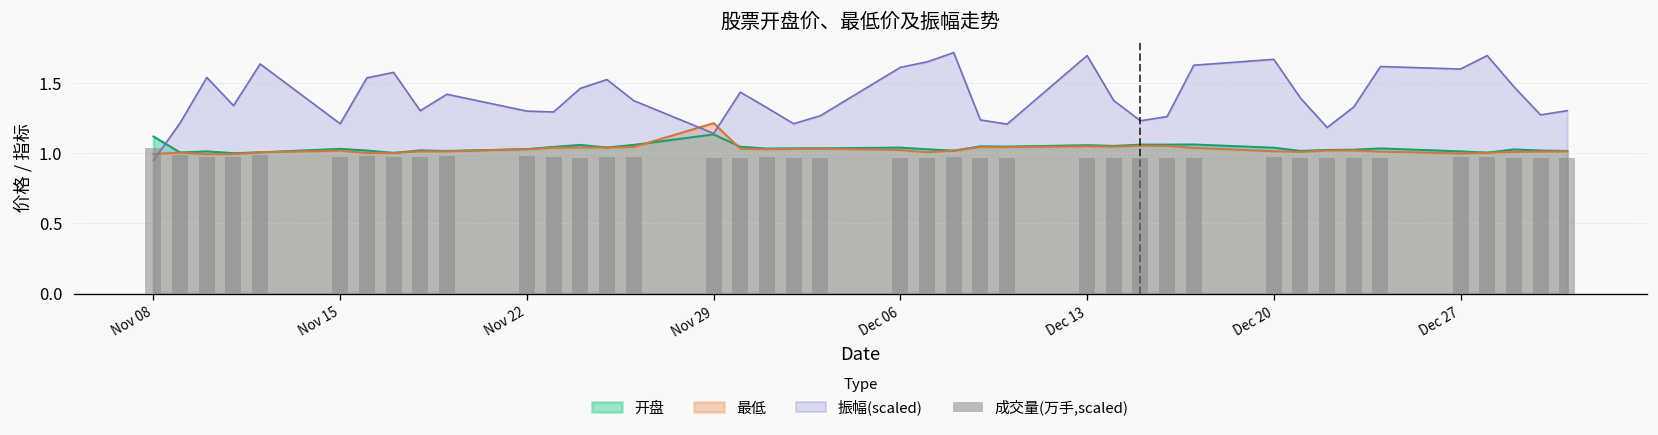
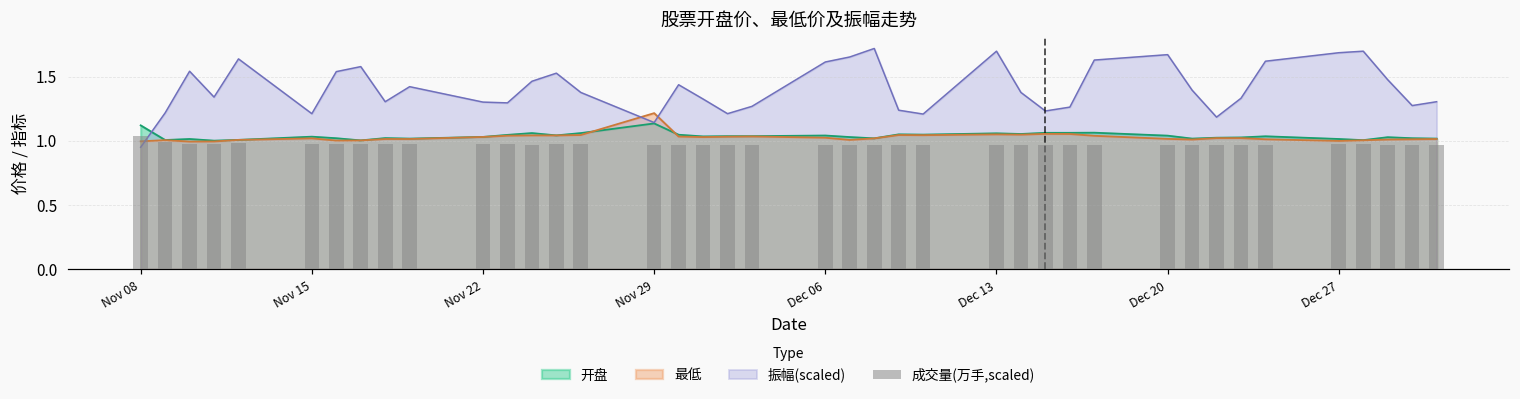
振幅(scaled), Dec 27: 1.60 -> 1.69
